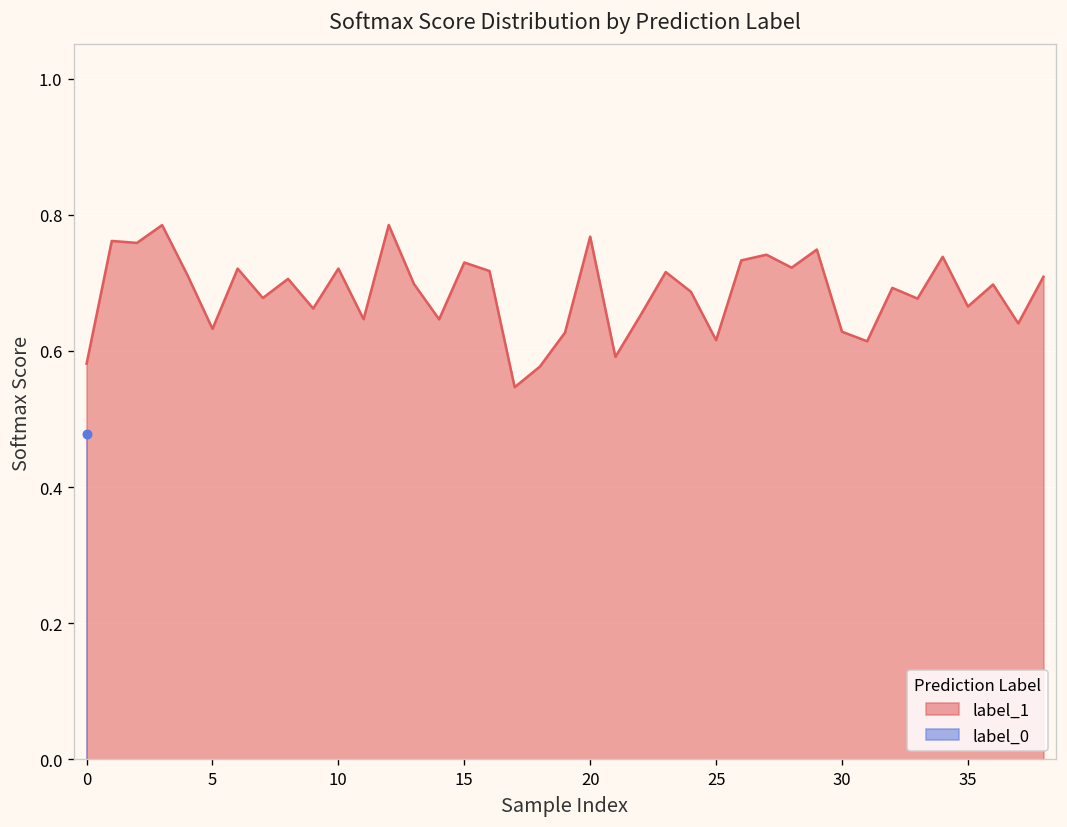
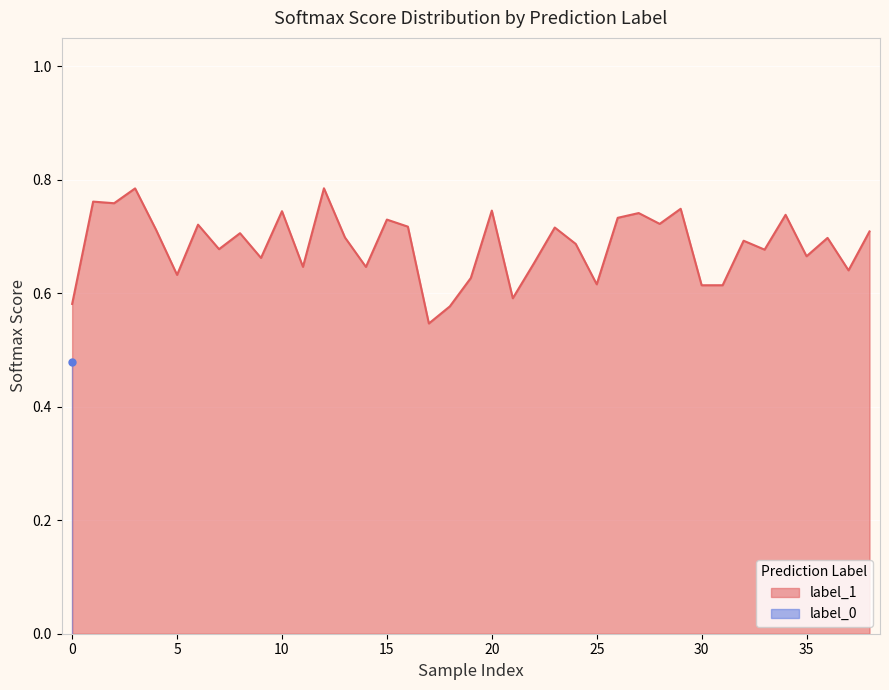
label_1, 10: 0.72 -> 0.74
label_1, 20: 0.77 -> 0.75
label_1, 30: 0.63 -> 0.61
